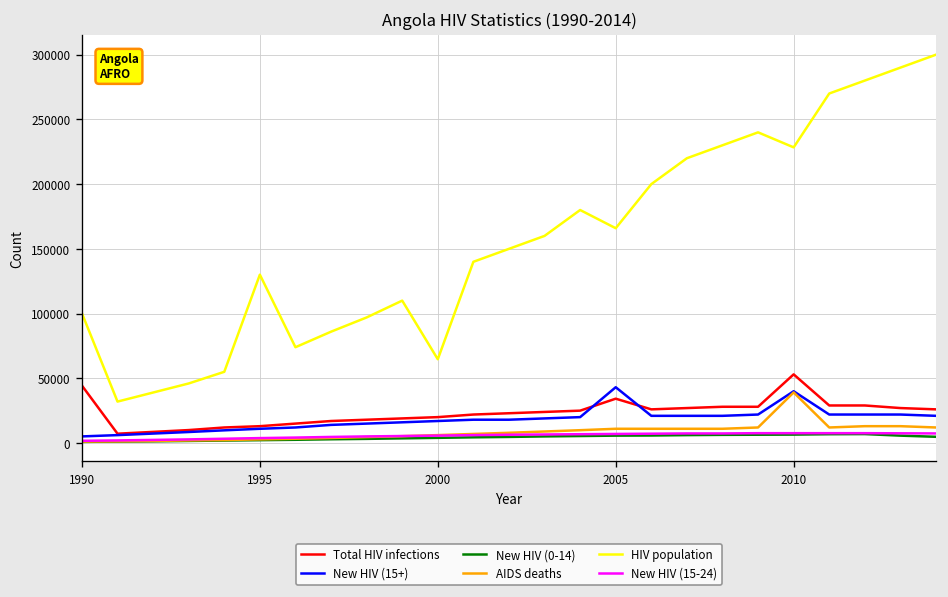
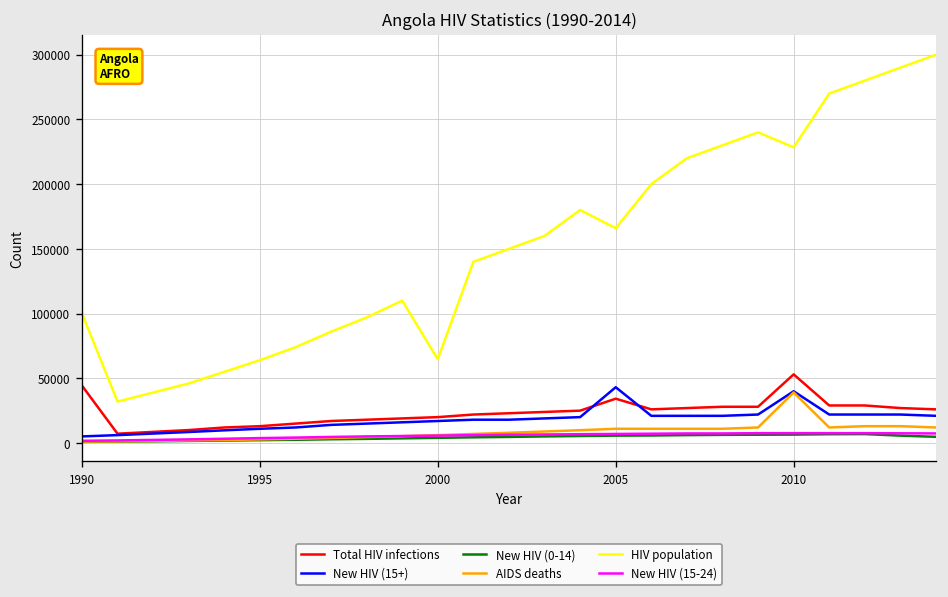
HIV population, 1995: 130000 -> 64000
